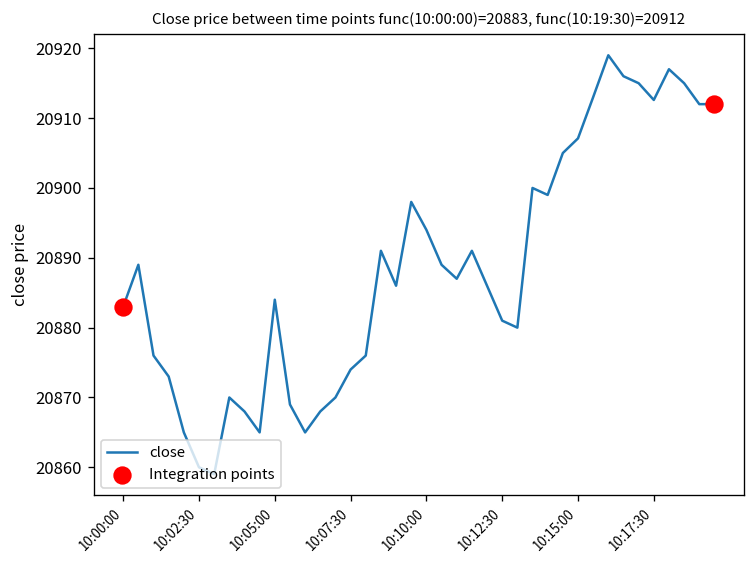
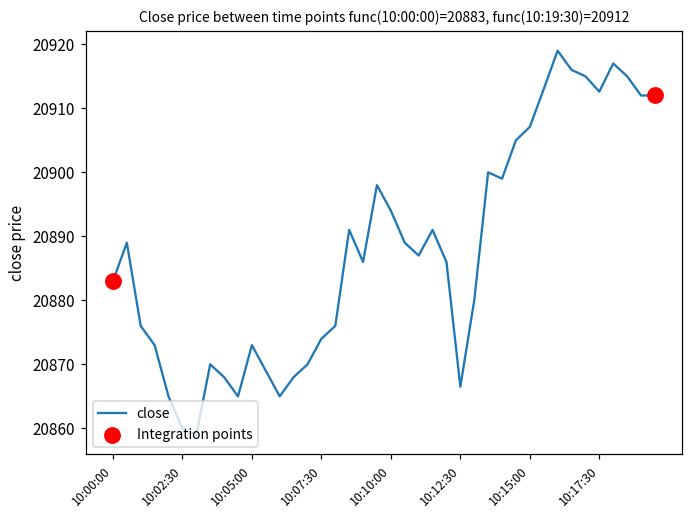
close, 10:05:00: 20884 -> 20873
close, 10:12:30: 20881 -> 20867
